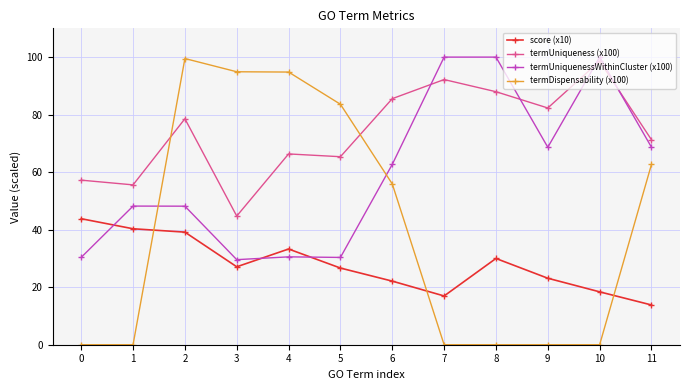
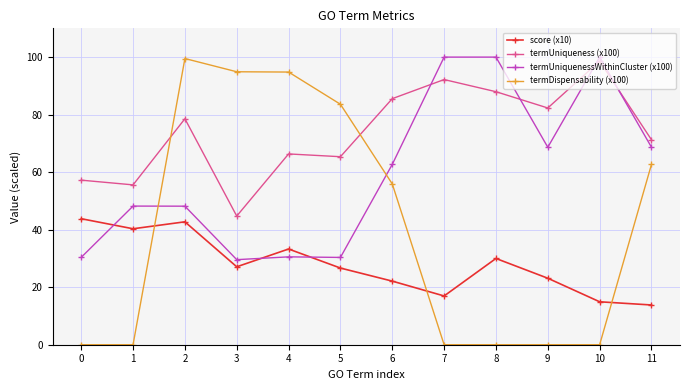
score (x10), 2: 39 -> 43
score (x10), 10: 18 -> 15
